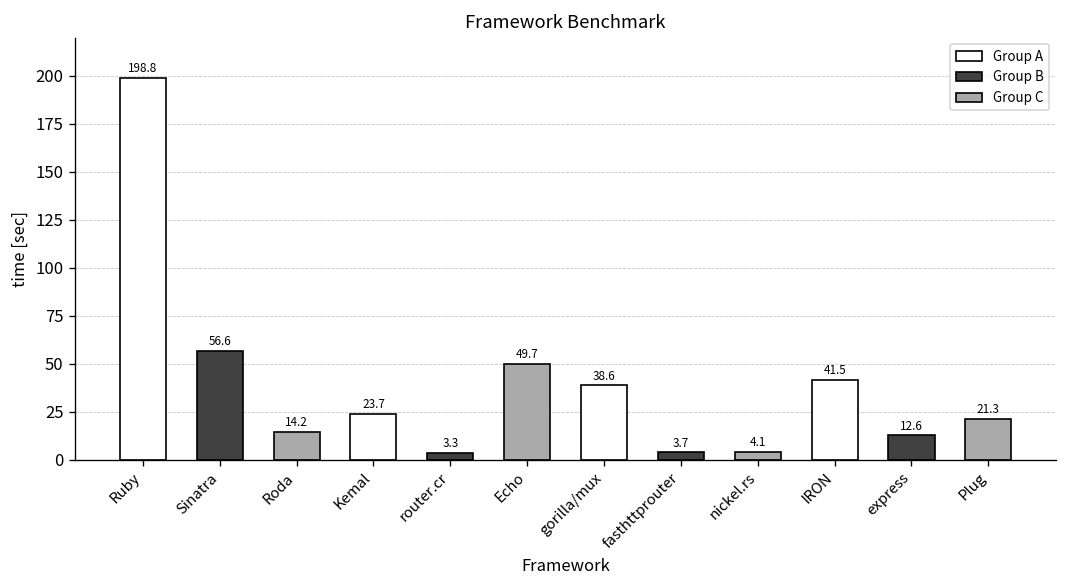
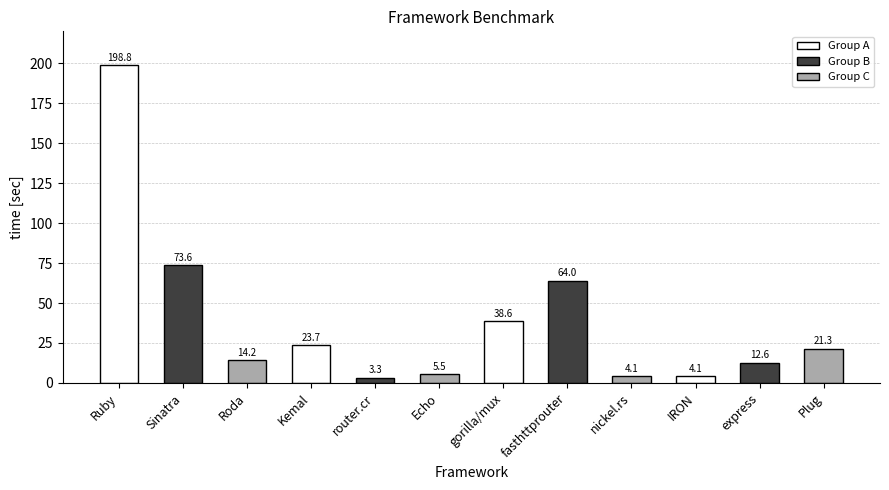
Sinatra: 56.6 -> 73.6
Echo: 49.7 -> 5.5
fasthttprouter: 3.7 -> 64.0
IRON: 41.5 -> 4.1
